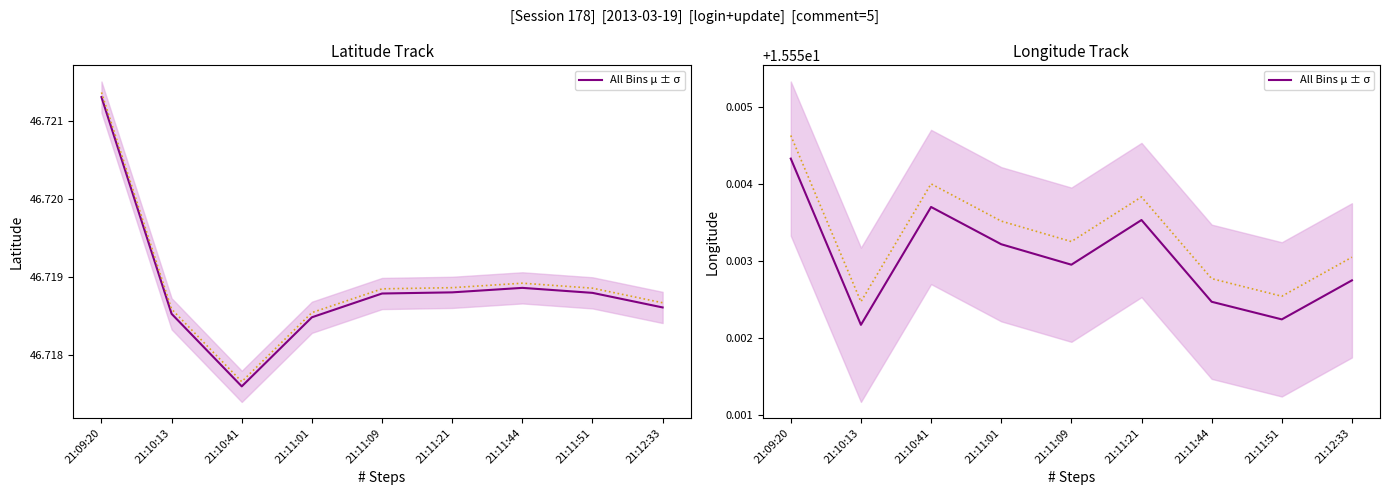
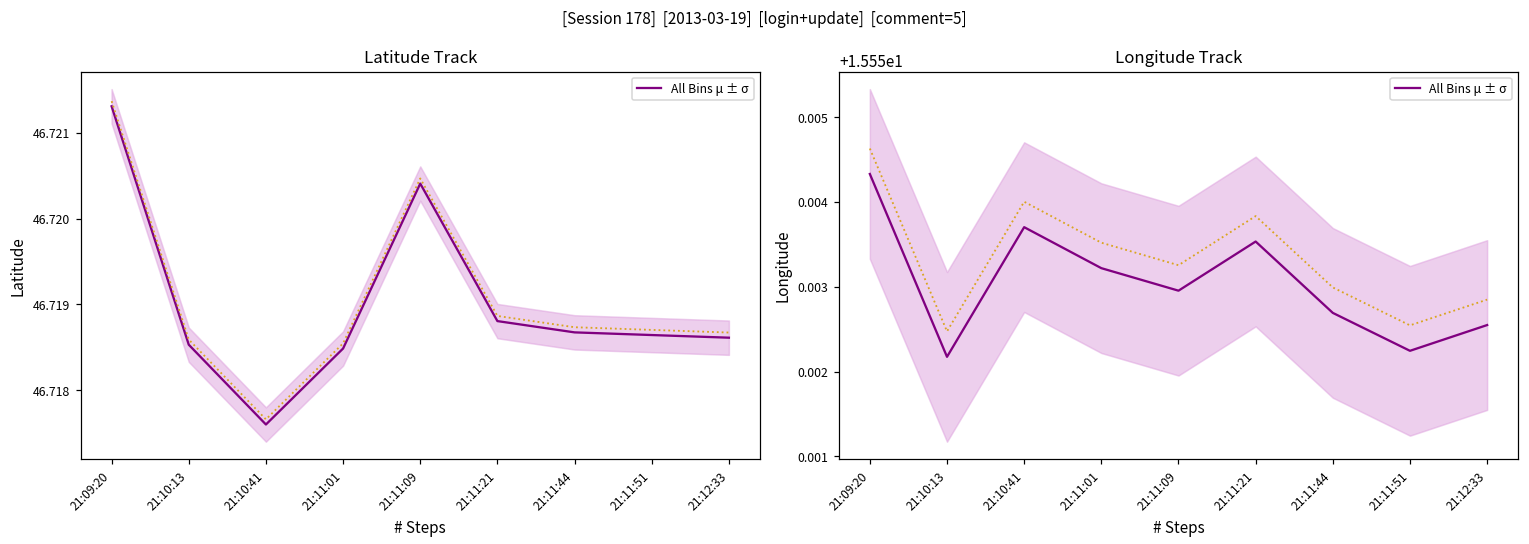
Latitude Track, All Bins μ ± σ, 21:11:09: 46.7188 -> 46.7204
Latitude Track, All Bins μ ± σ, 21:11:44: 46.7189 -> 46.7187
Latitude Track, All Bins μ ± σ, 21:11:51: 46.7188 -> 46.7186
Longitude Track, All Bins μ ± σ, 21:11:44: 15.5525 -> 15.5527
Longitude Track, All Bins μ ± σ, 21:12:33: 15.5528 -> 15.5525
